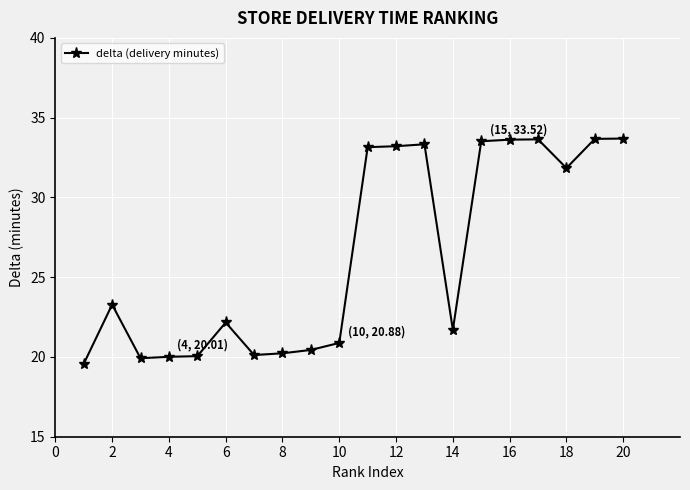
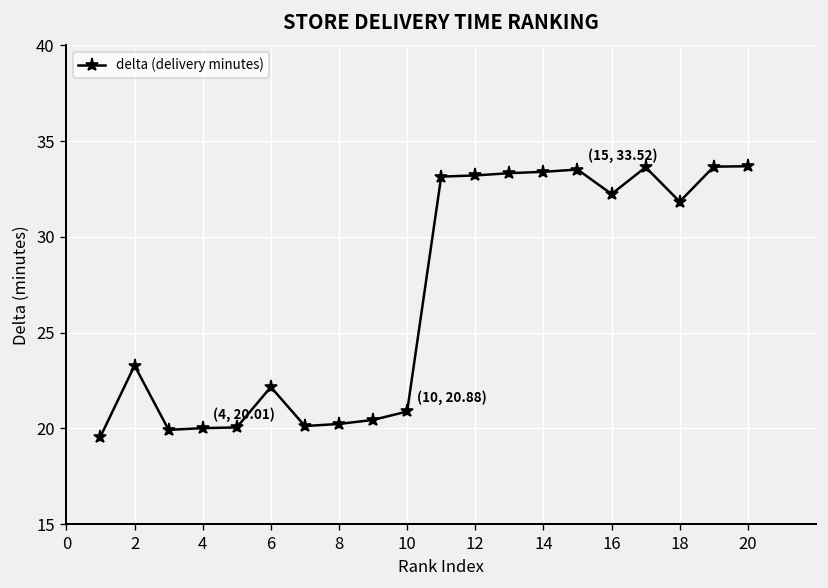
14: 21.7 -> 33.4
16: 33.6 -> 32.2
